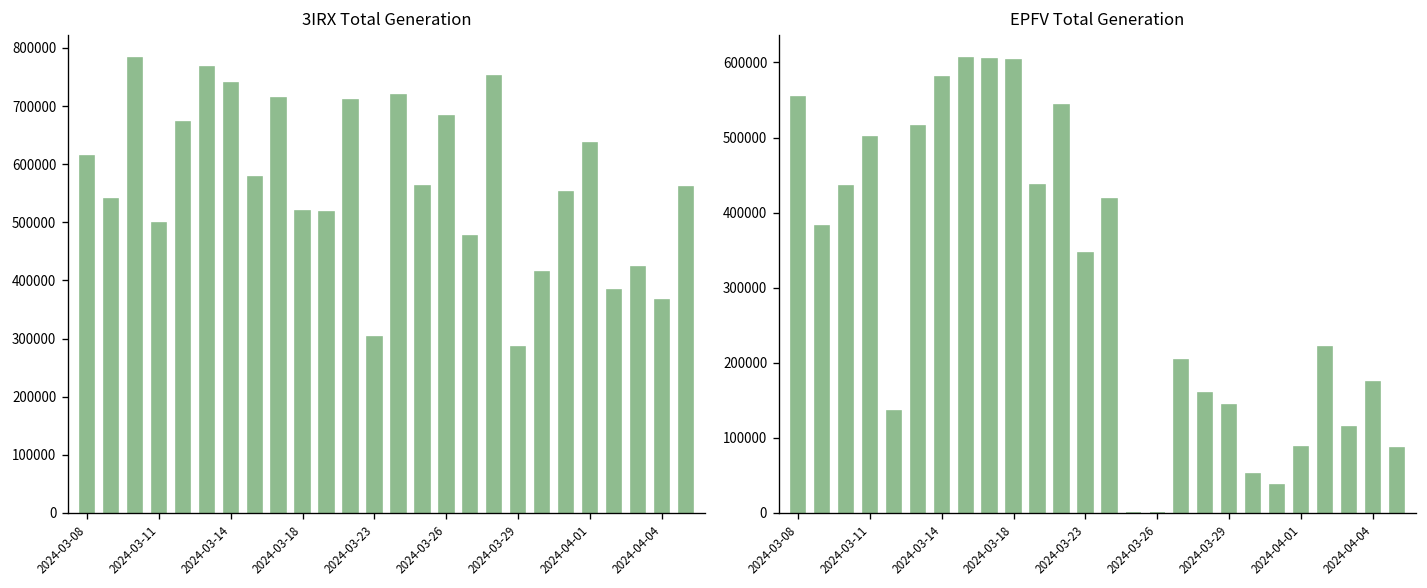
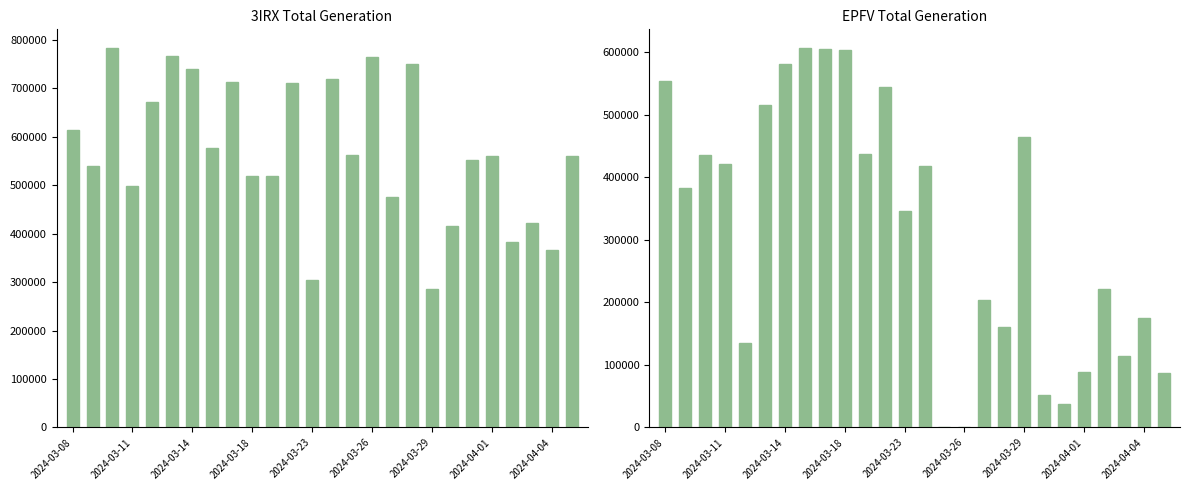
3IRX Total Generation, 2024-03-26: 680000 -> 770000
3IRX Total Generation, 2024-04-01: 640000 -> 560000
EPFV Total Generation, 2024-03-11: 500000 -> 420000
EPFV Total Generation, 2024-03-29: 140000 -> 460000
